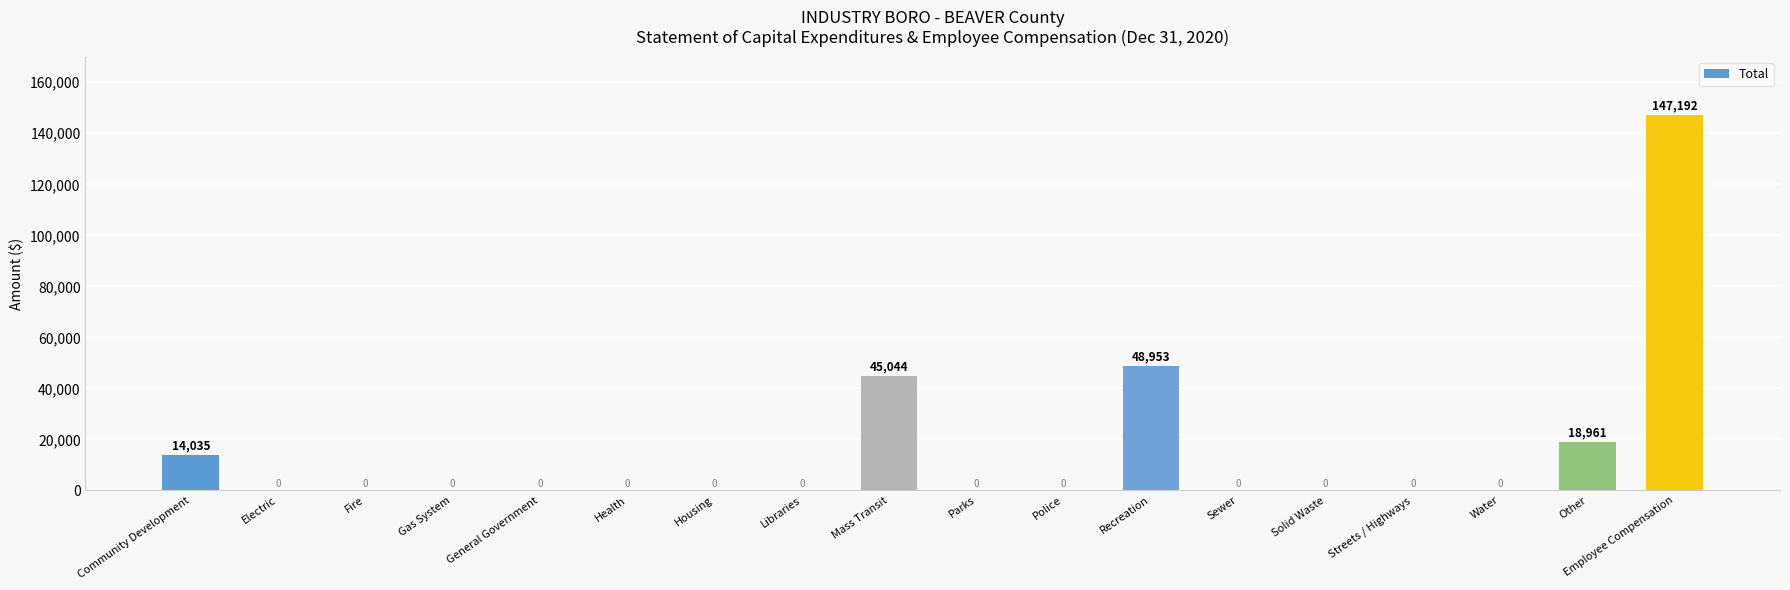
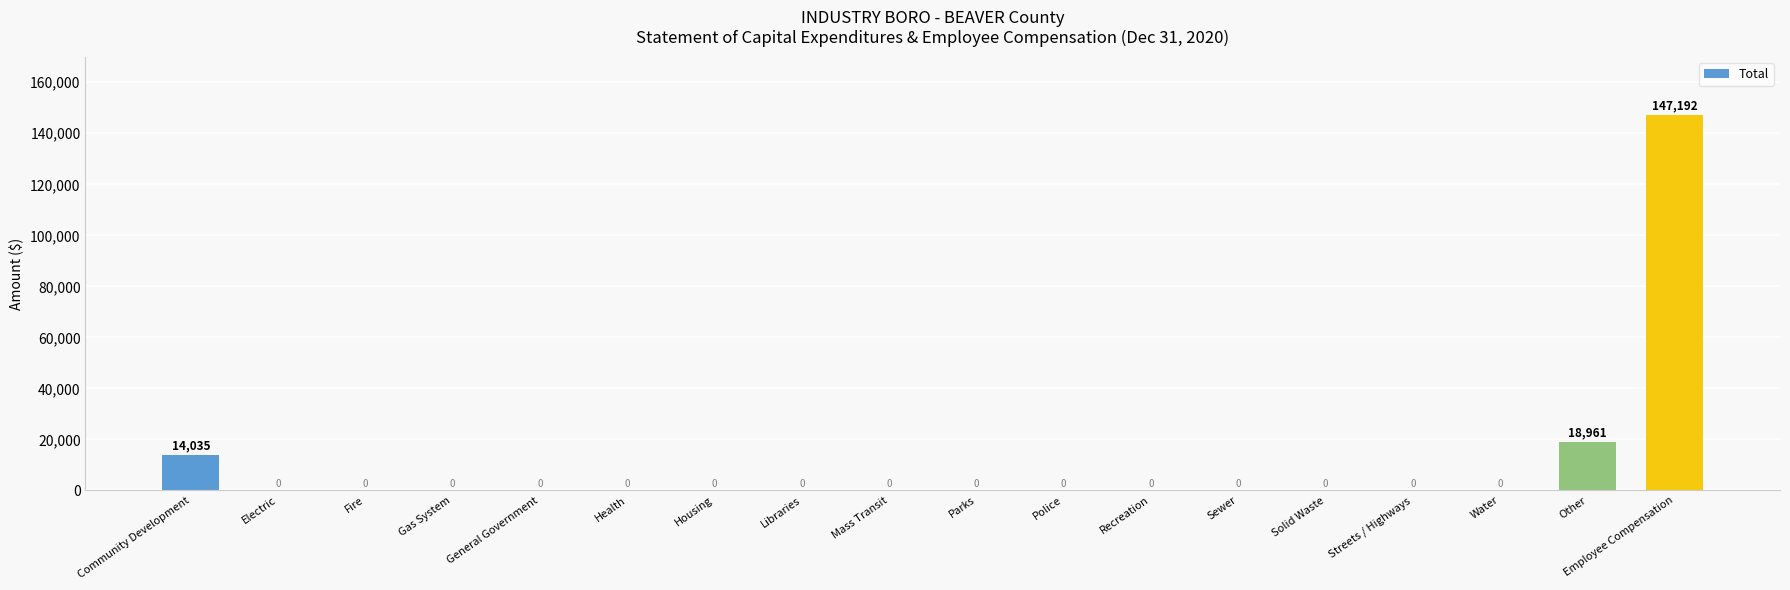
Mass Transit: 45,044 -> 0
Recreation: 48,953 -> 0
